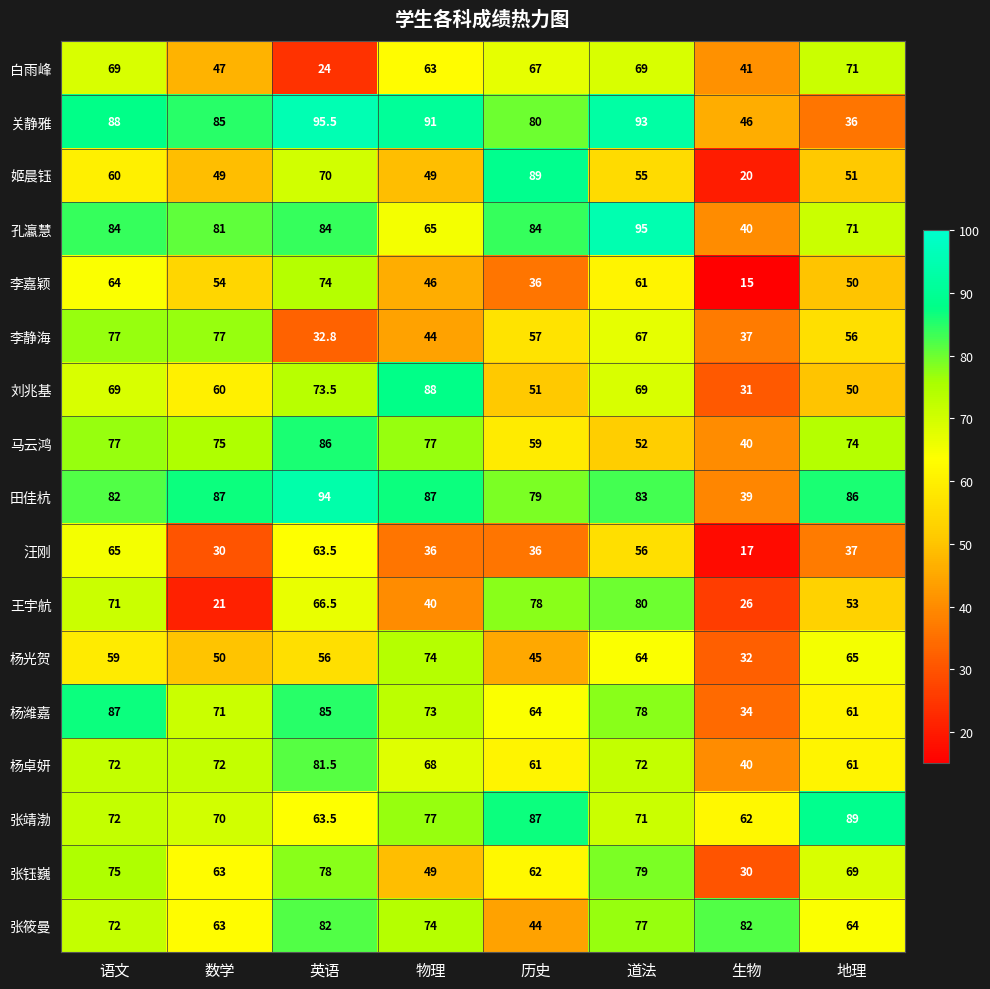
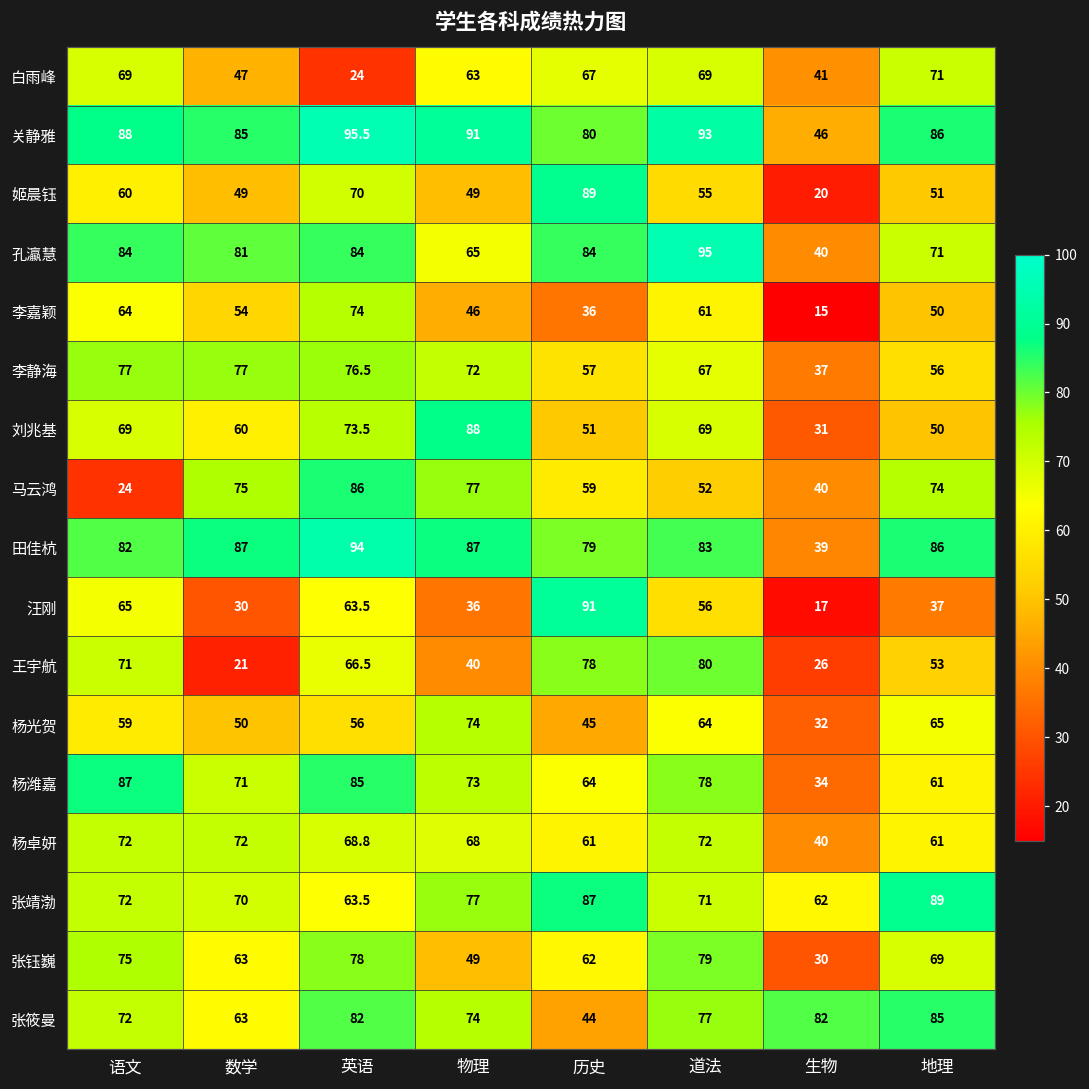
关静雅, 地理: 36 -> 86
李静海, 英语: 32.8 -> 76.5
李静海, 物理: 44 -> 72
马云鸿, 语文: 77 -> 24
汪刚, 历史: 36 -> 91
杨卓妍, 英语: 81.5 -> 68.8
张筱曼, 地理: 64 -> 85
